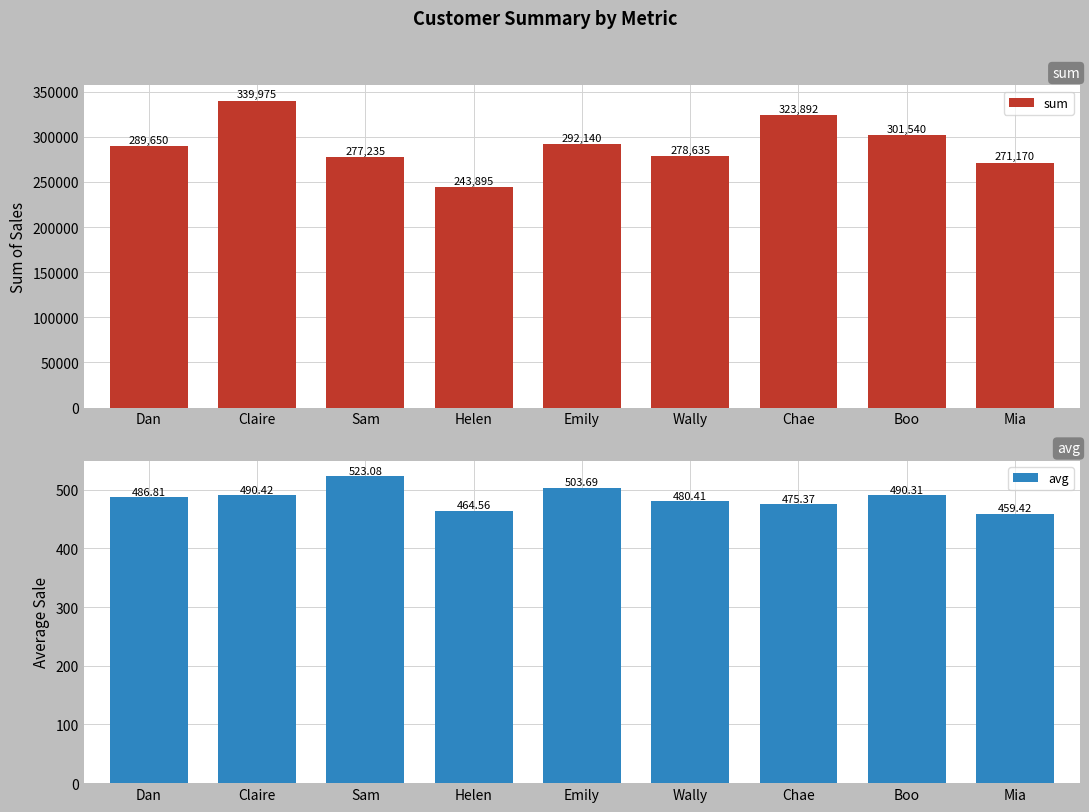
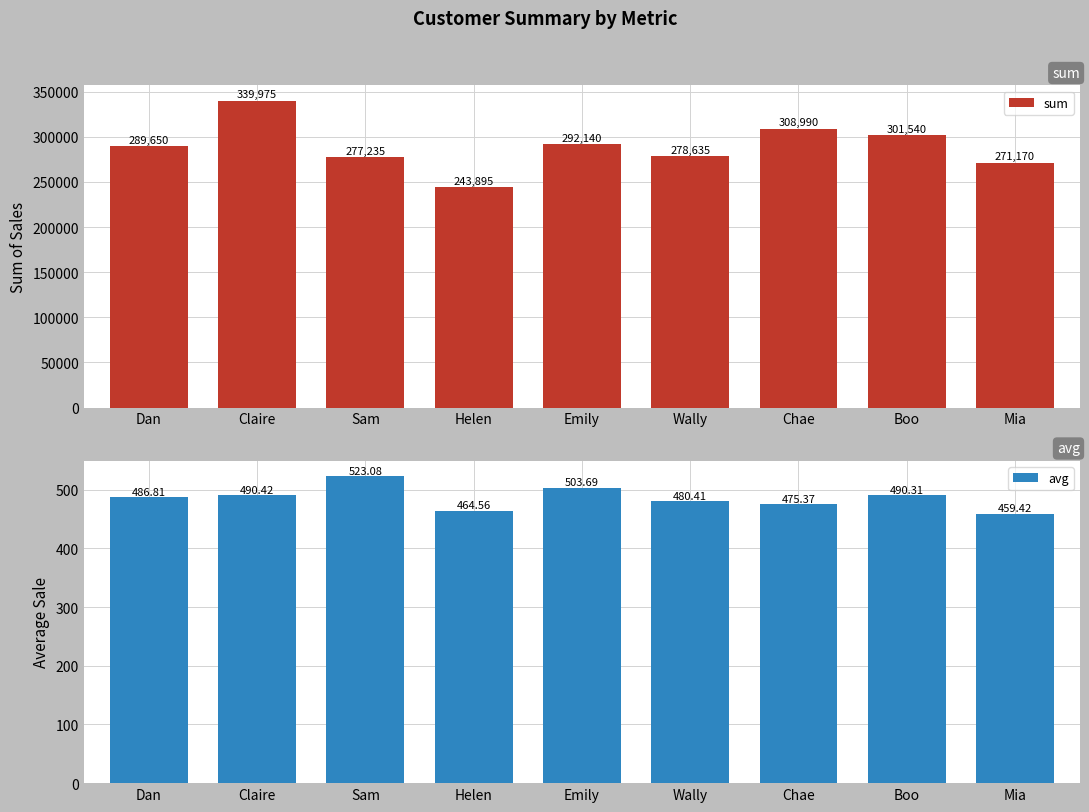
sum, Chae: 323,892 -> 308,990
